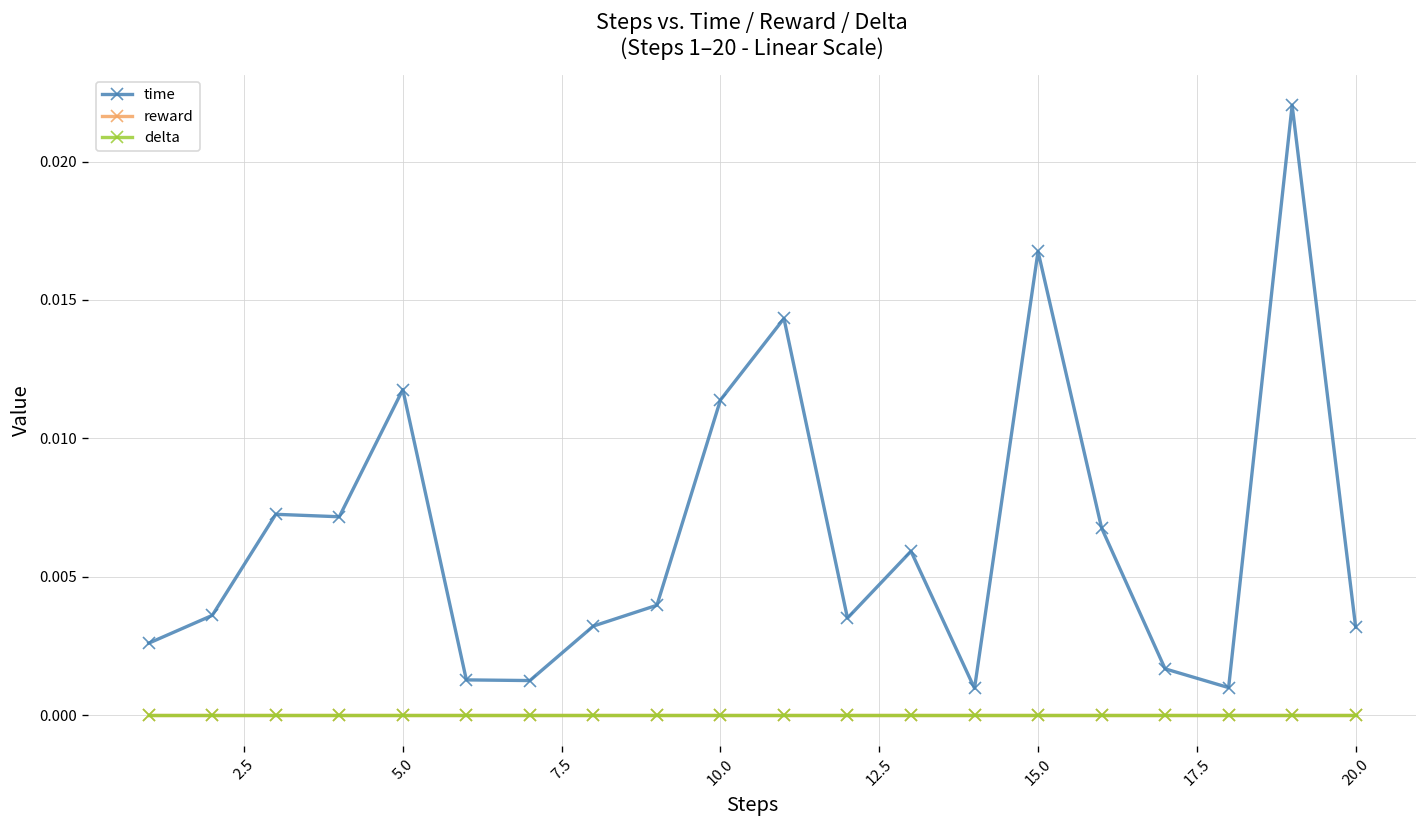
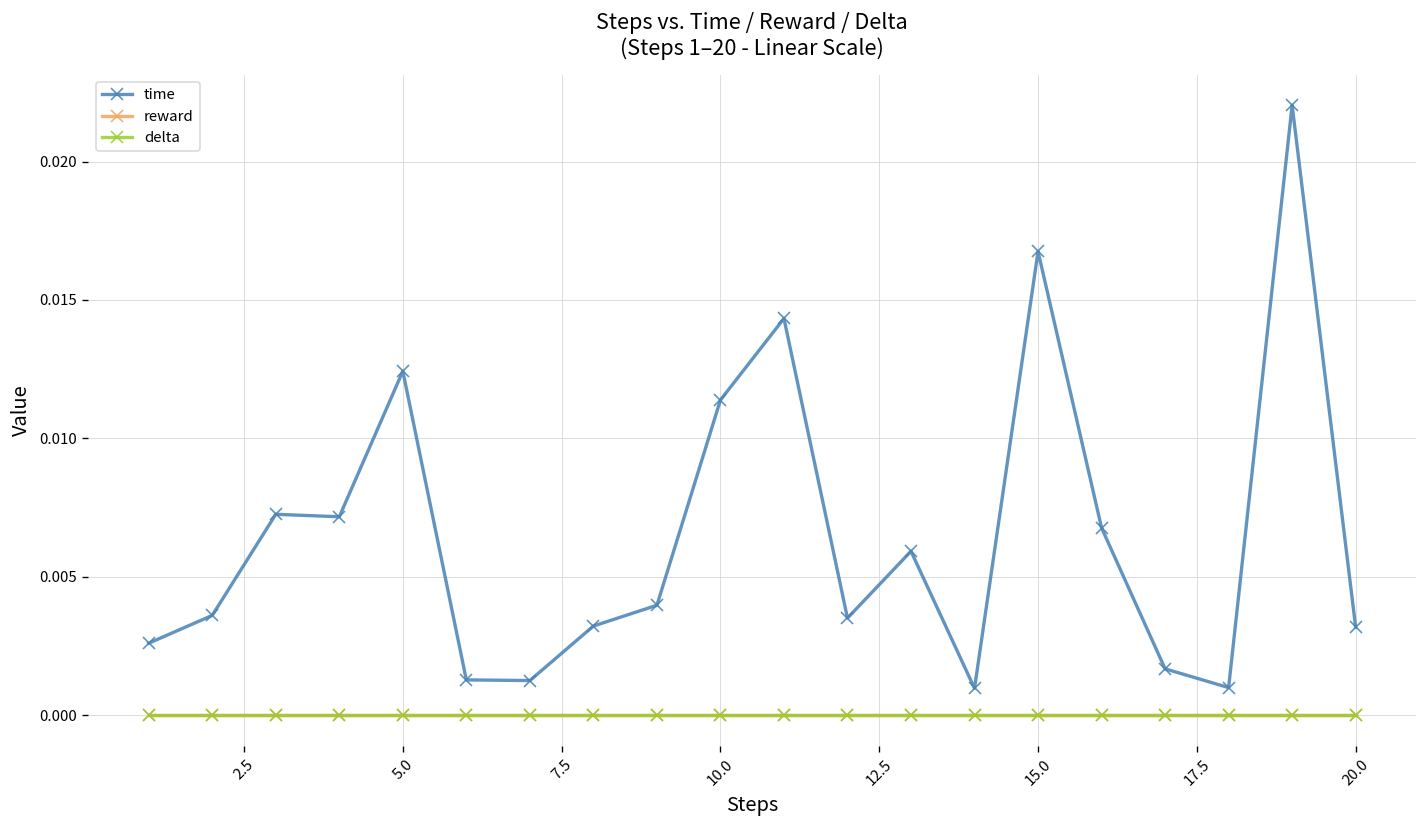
time, 5.0: 0.0118 -> 0.0124
